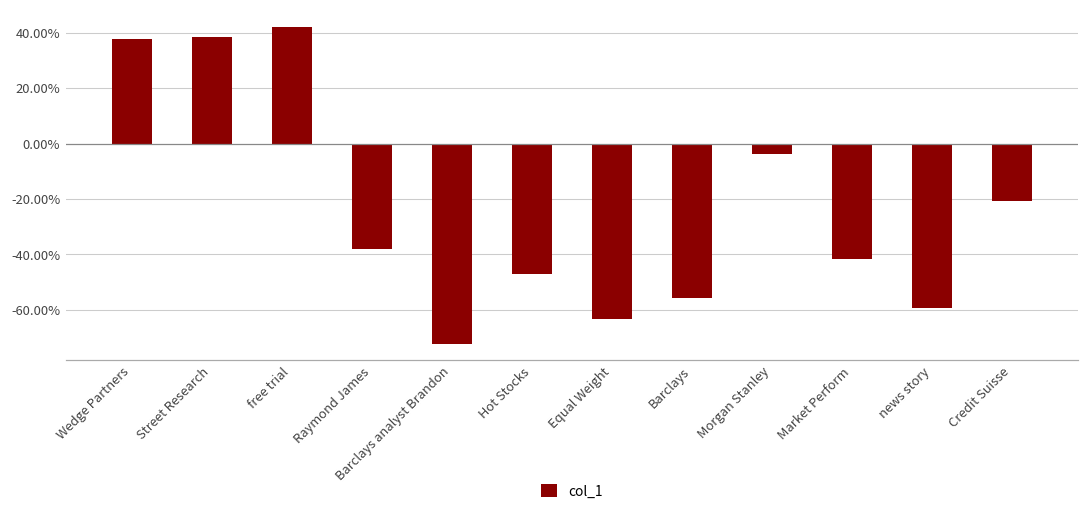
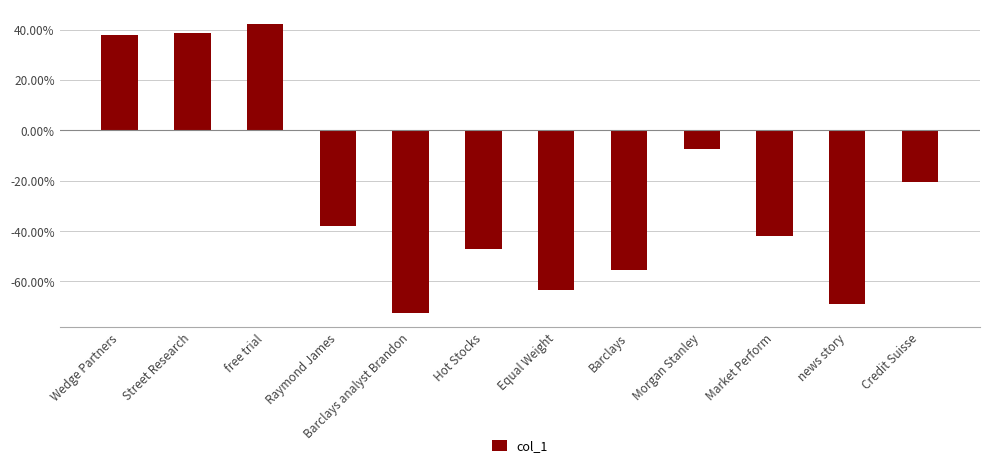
Morgan Stanley: -4% -> -8%
news story: -59% -> -69%
